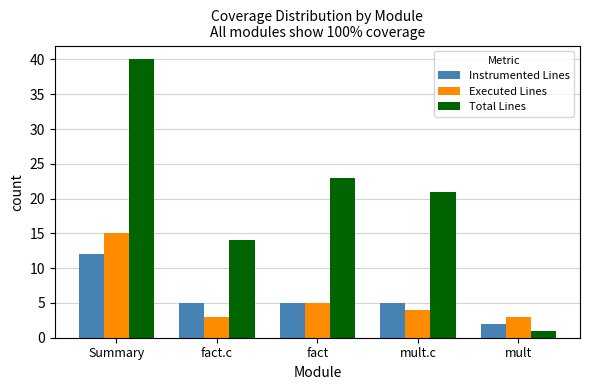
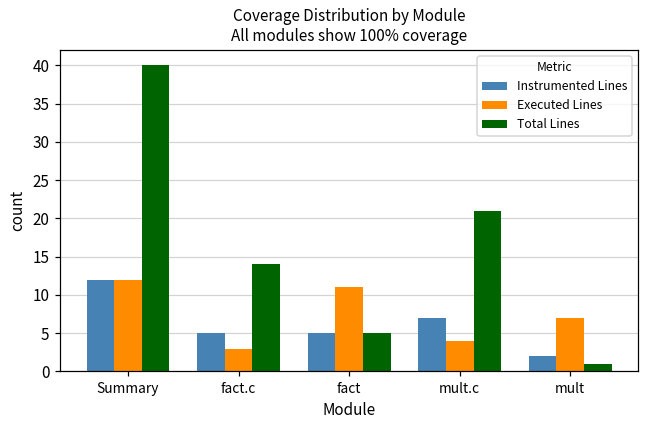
Executed Lines, Summary: 15 -> 12
Executed Lines, fact: 5 -> 11
Total Lines, fact: 23 -> 5
Instrumented Lines, mult.c: 5 -> 7
Executed Lines, mult: 3 -> 7
